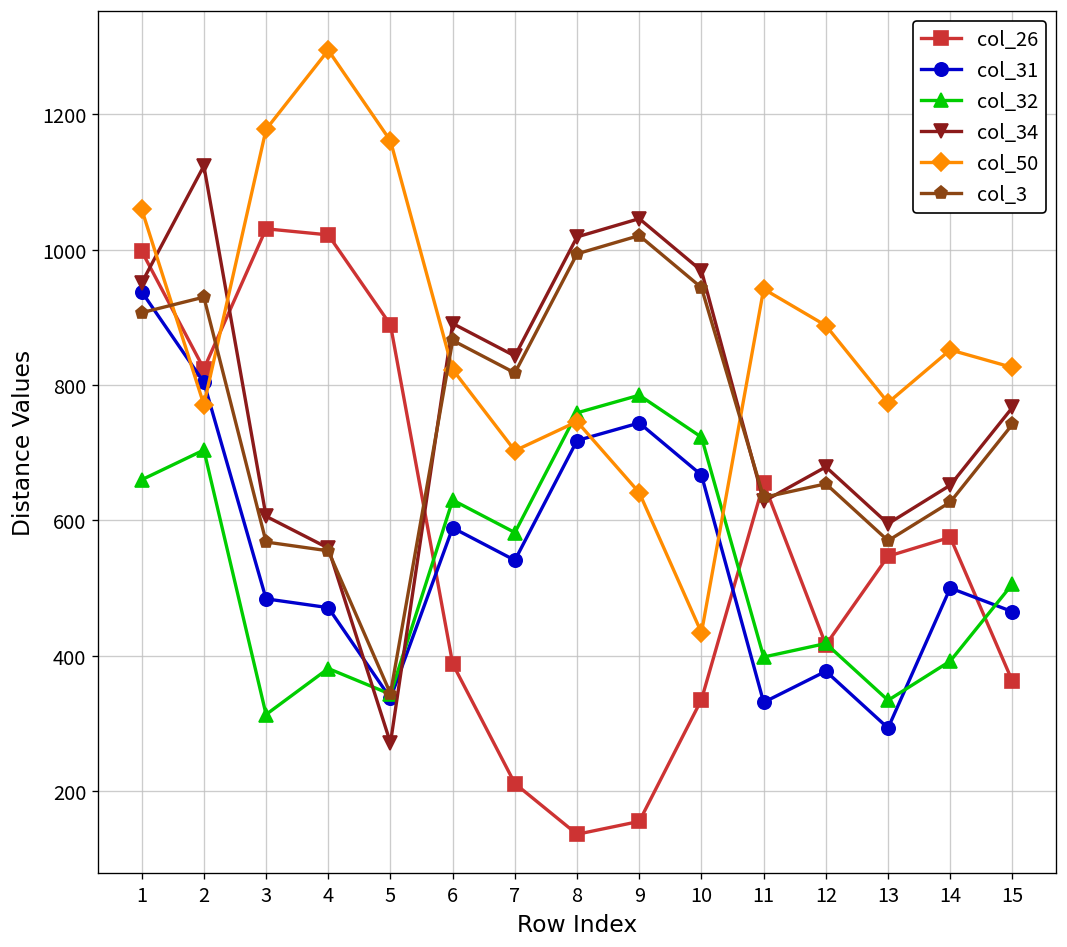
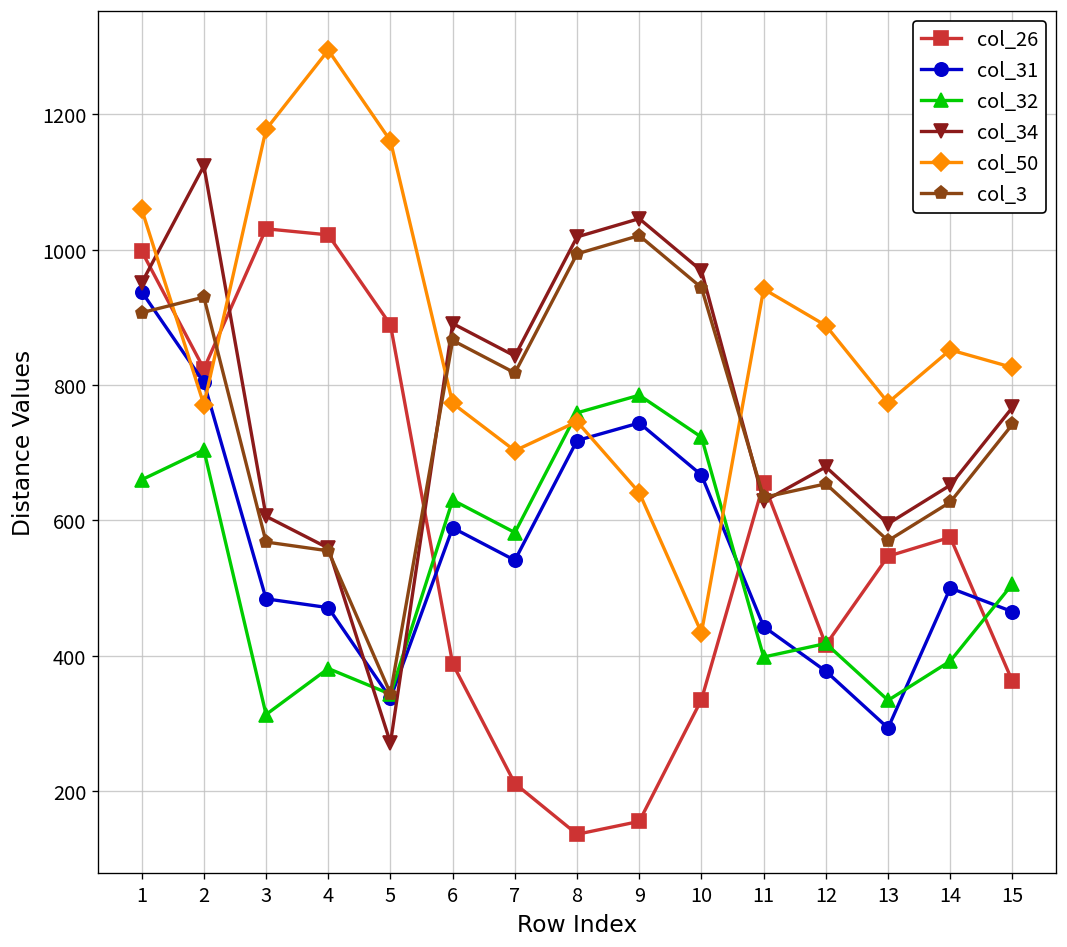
col_50, 6: 820 -> 770
col_31, 11: 330 -> 440
